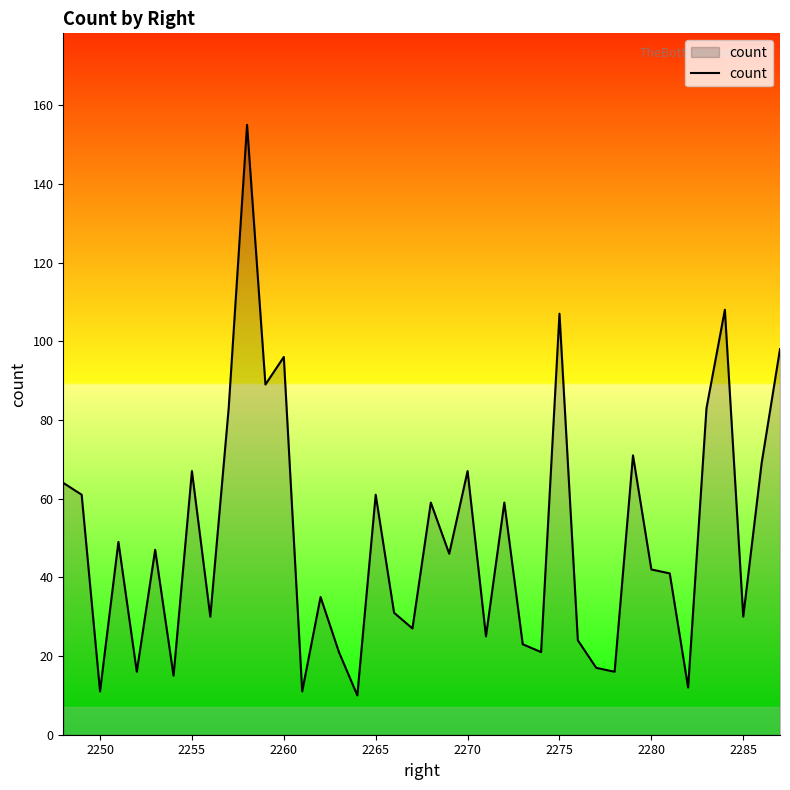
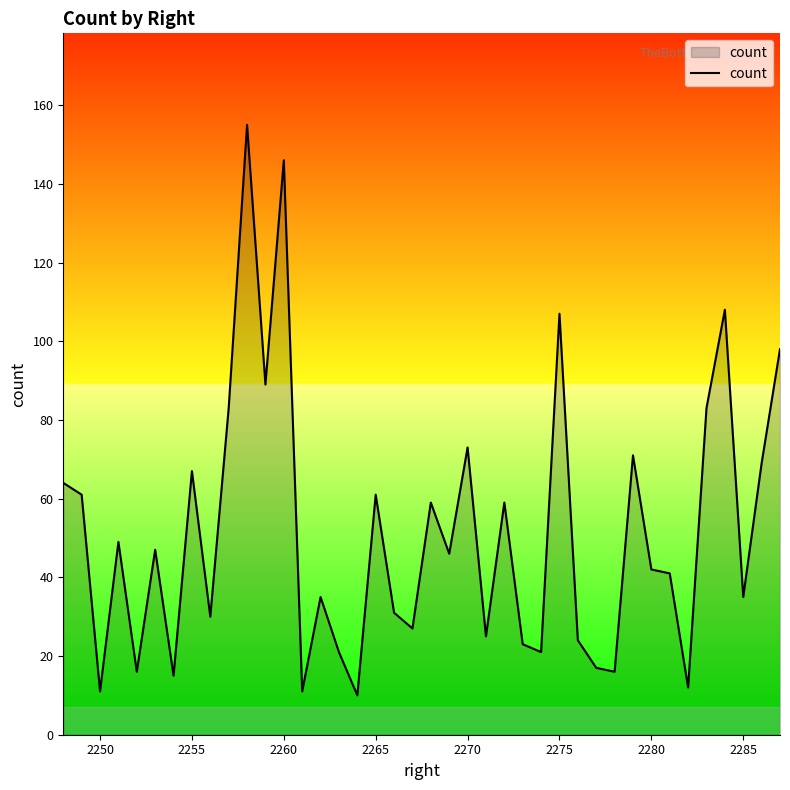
2260: 96 -> 146
2270: 67 -> 73
2285: 30 -> 35
